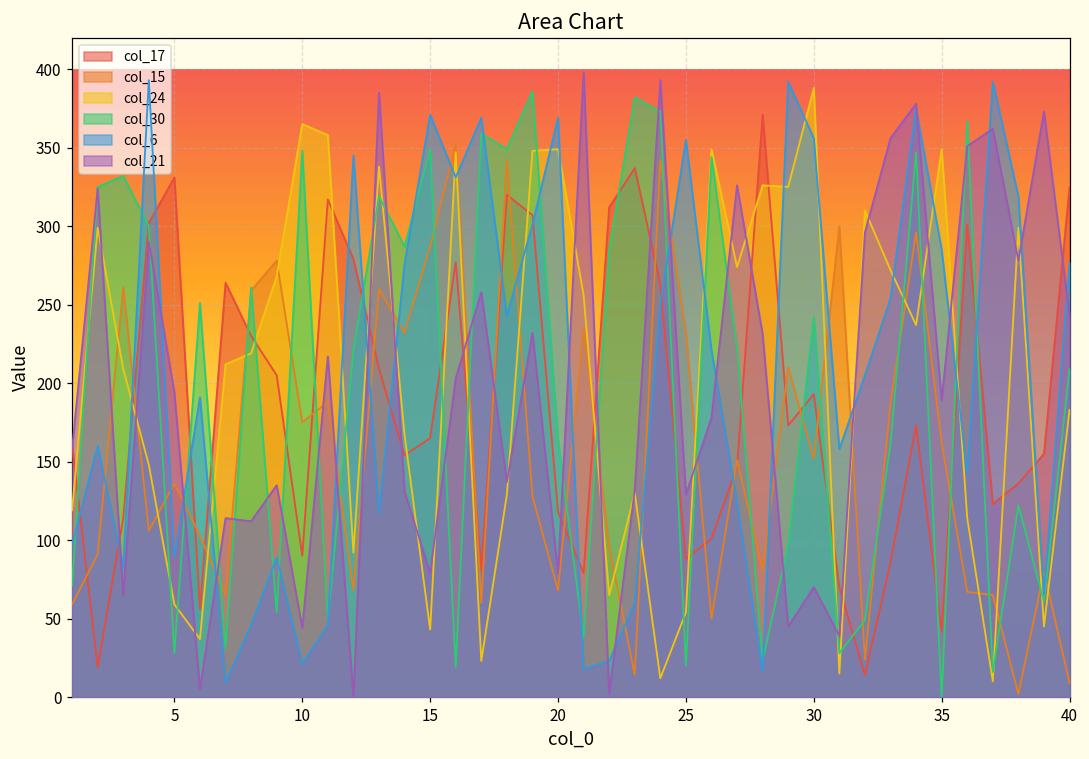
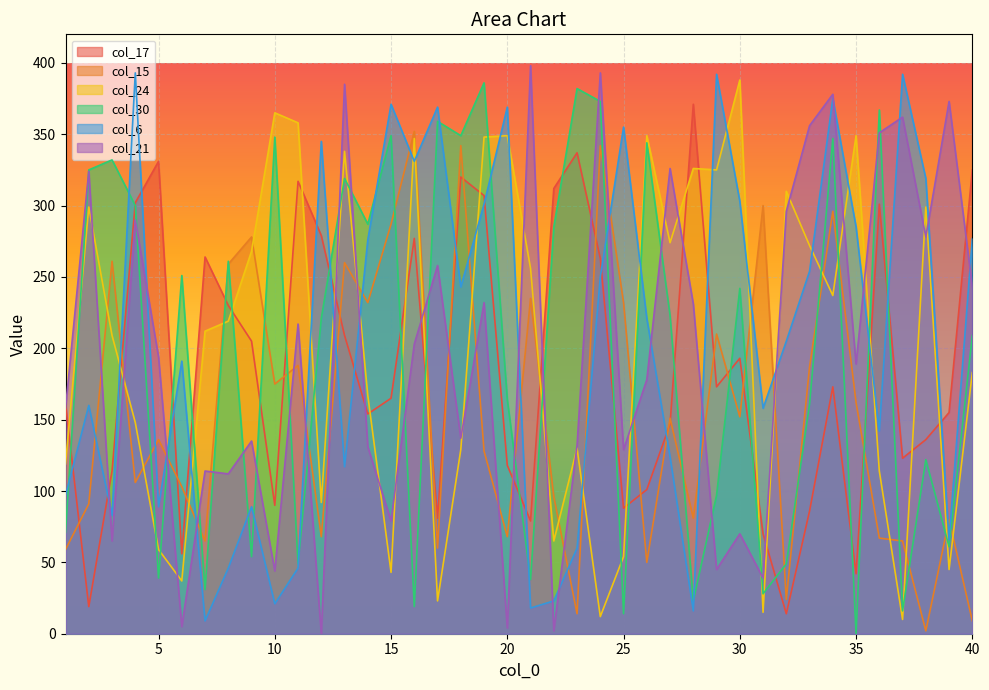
col_30, 5: 28 -> 39
col_21, 20: 79 -> 4
col_30, 25: 20 -> 14
col_6, 30: 356 -> 303
